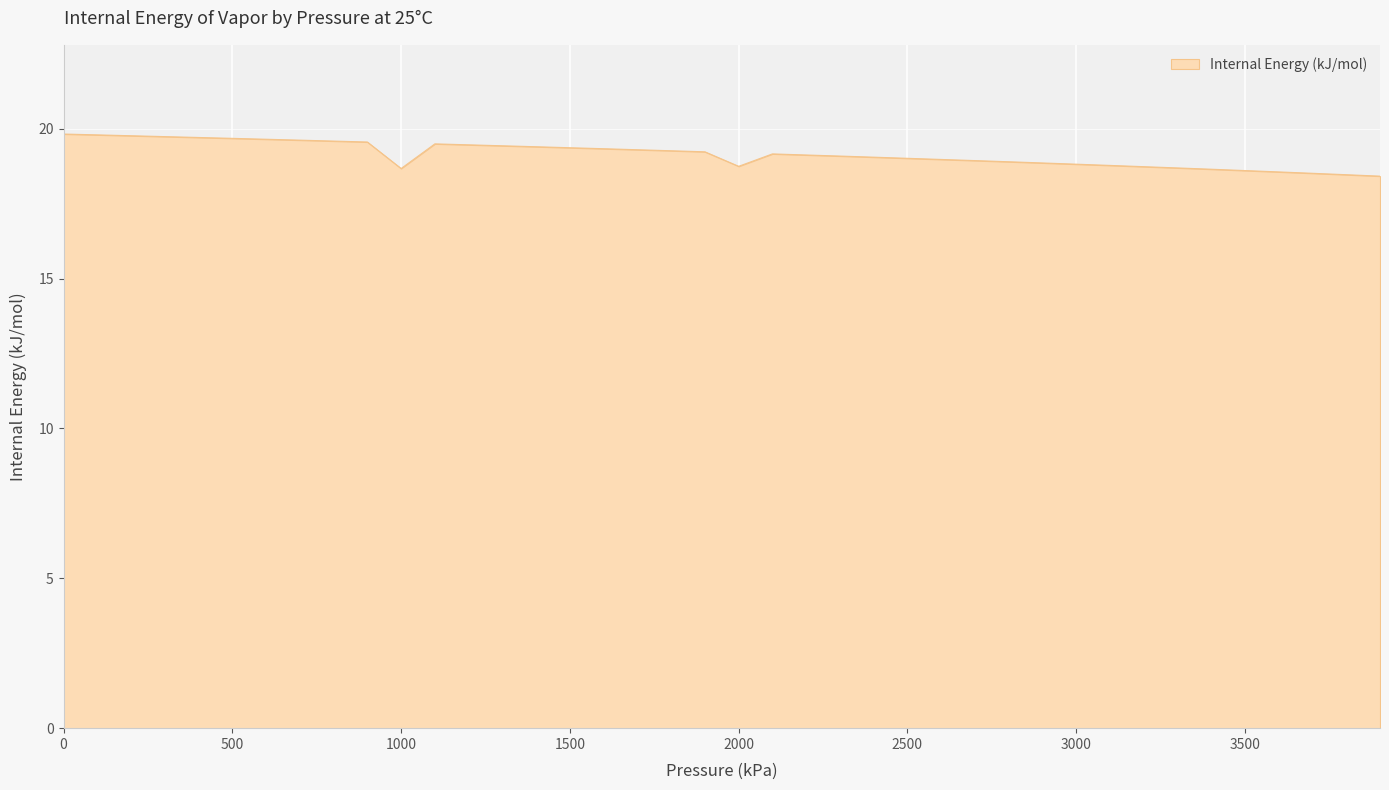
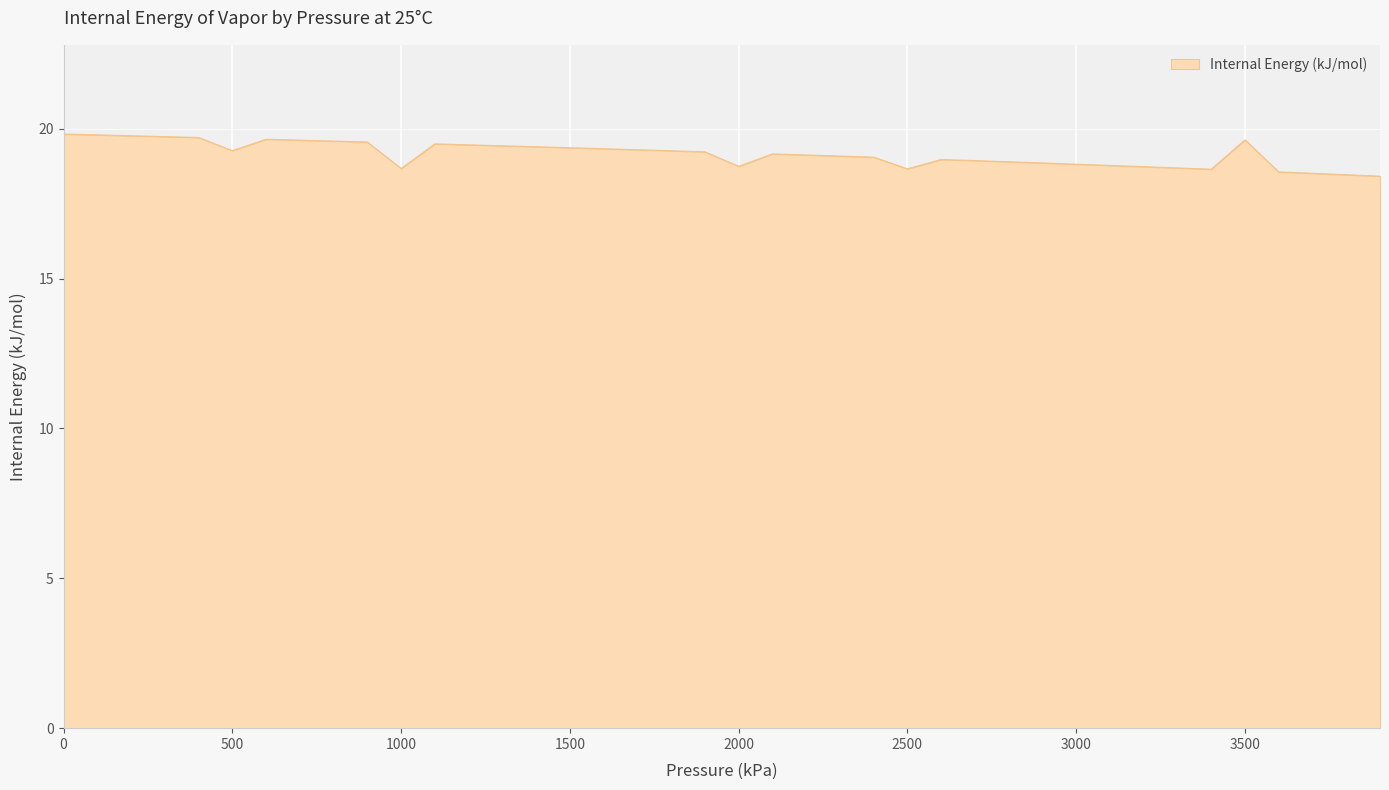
500: 19.7 -> 19.3
2500: 19.0 -> 18.7
3500: 18.6 -> 19.6
